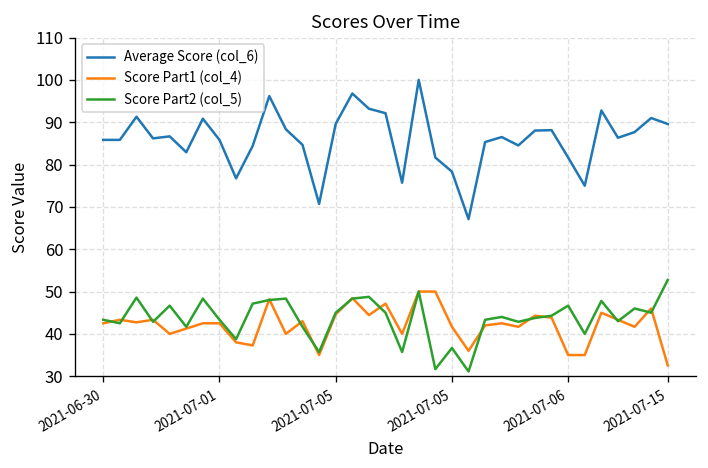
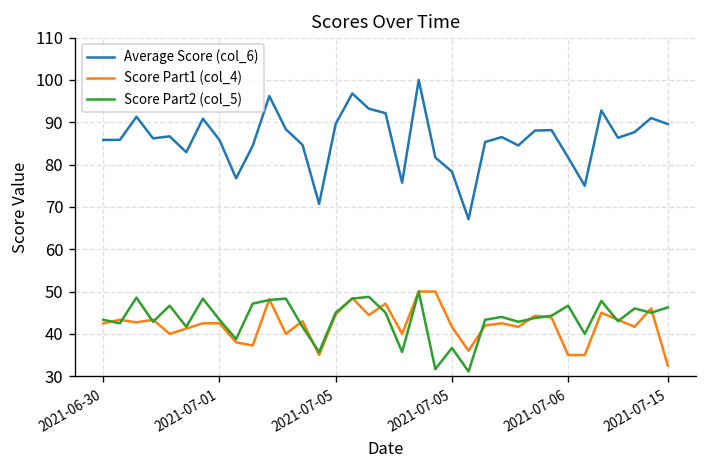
Score Part2 (col_5), 2021-07-15: 53 -> 46
